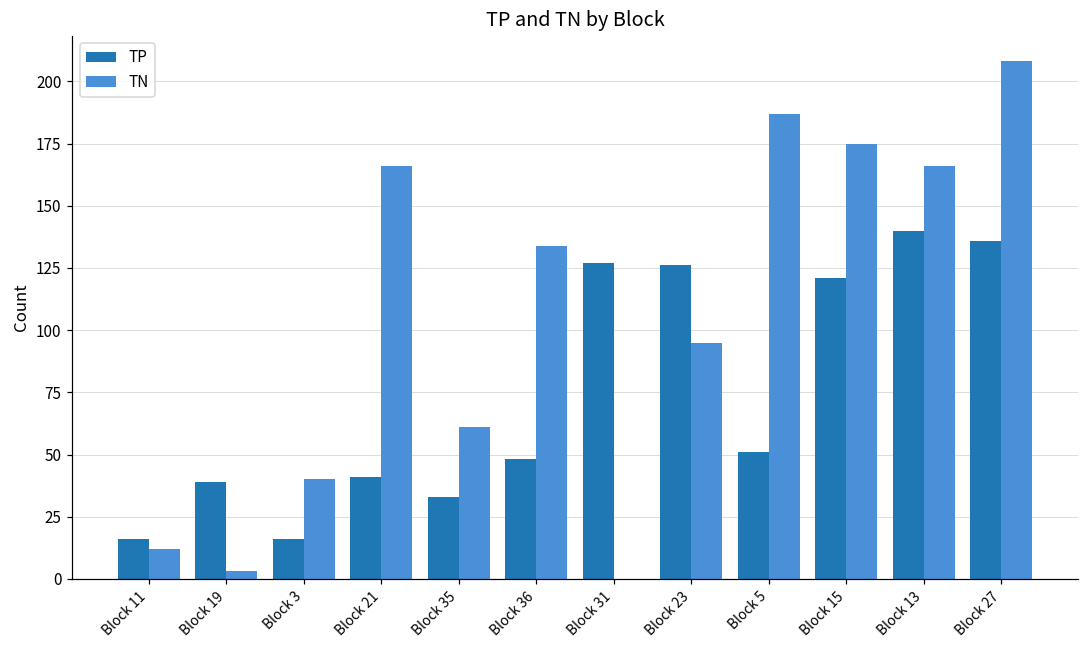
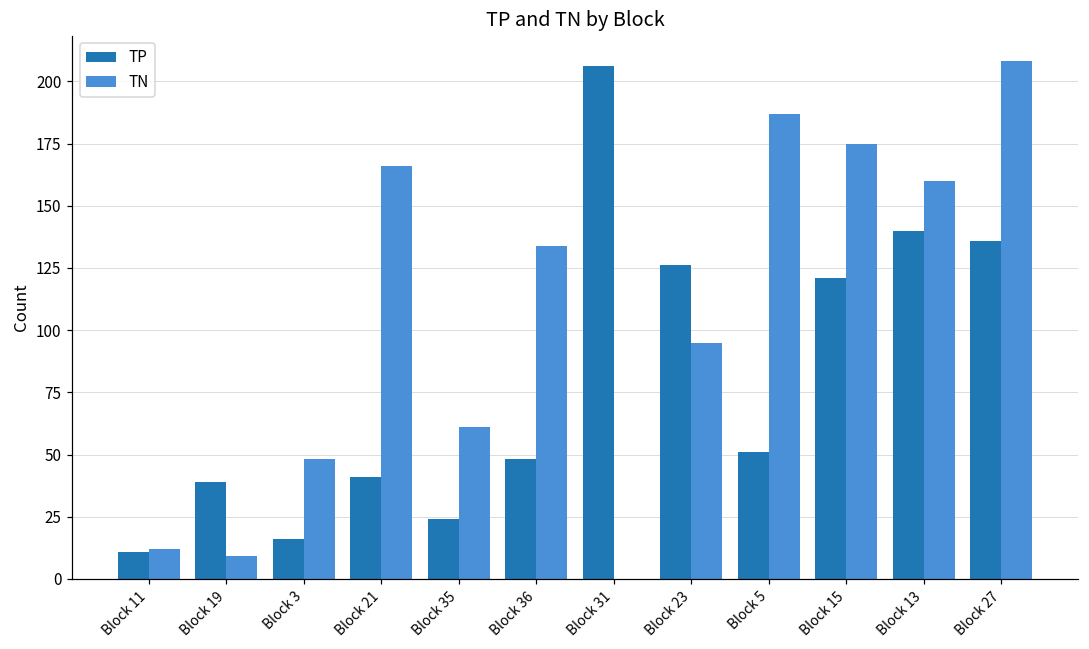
TP, Block 11: 16 -> 11
TN, Block 19: 3 -> 9
TN, Block 3: 40 -> 48
TP, Block 35: 33 -> 24
TP, Block 31: 127 -> 206
TN, Block 13: 166 -> 160
